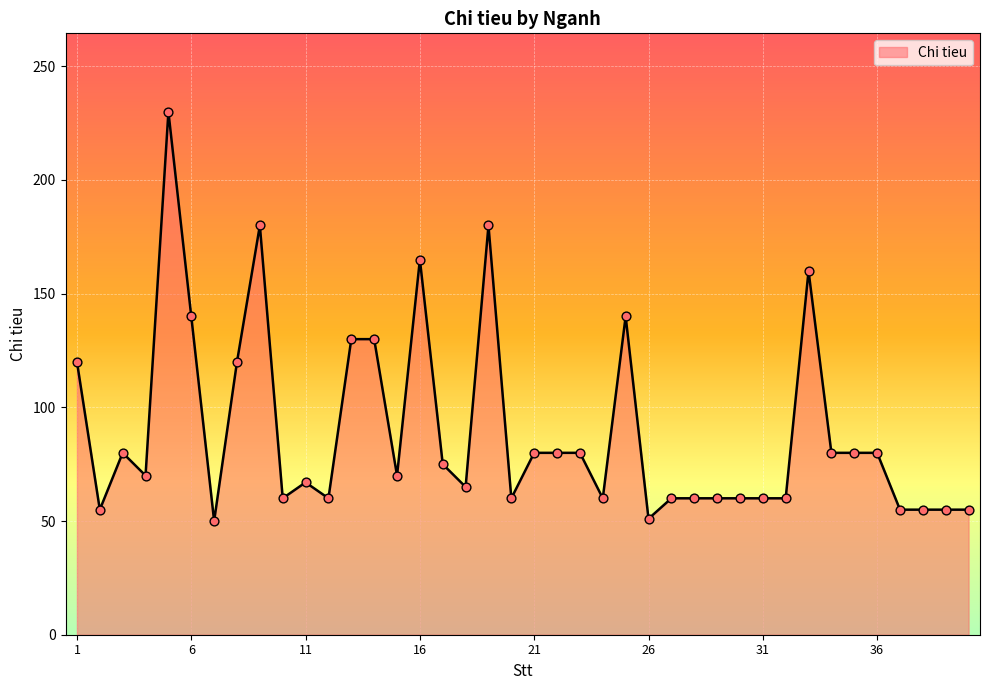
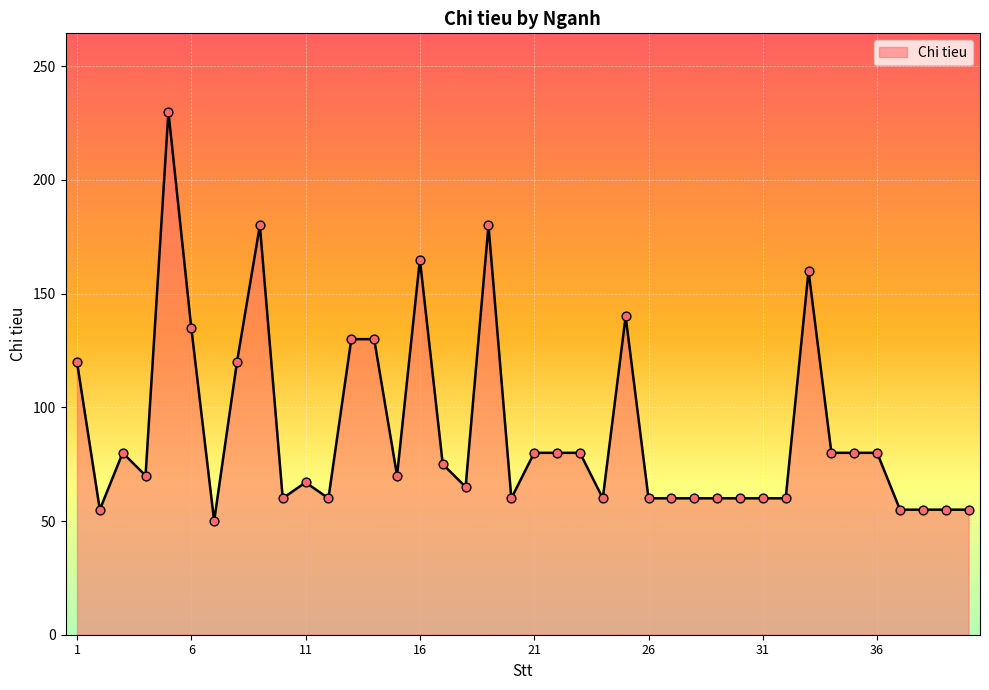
6: 140 -> 135
26: 51 -> 60
